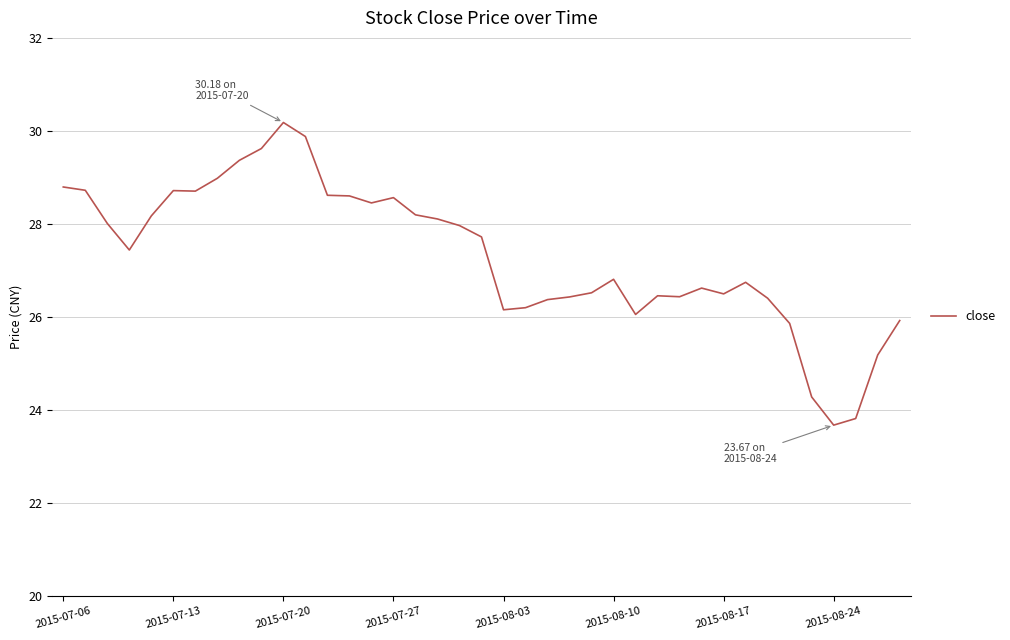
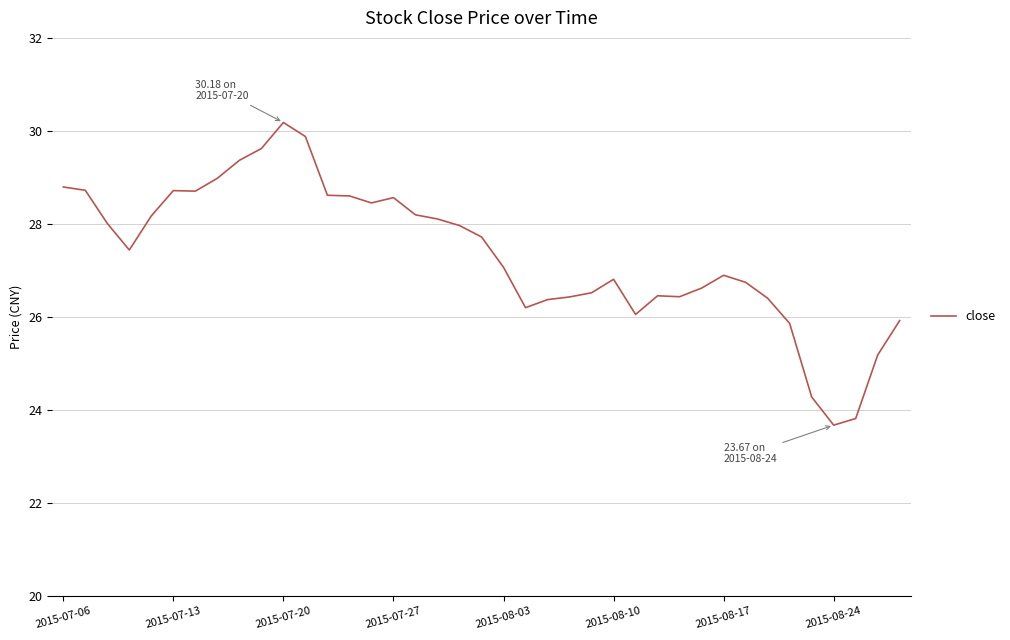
2015-08-03: 26.2 -> 27.1
2015-08-17: 26.5 -> 26.9
